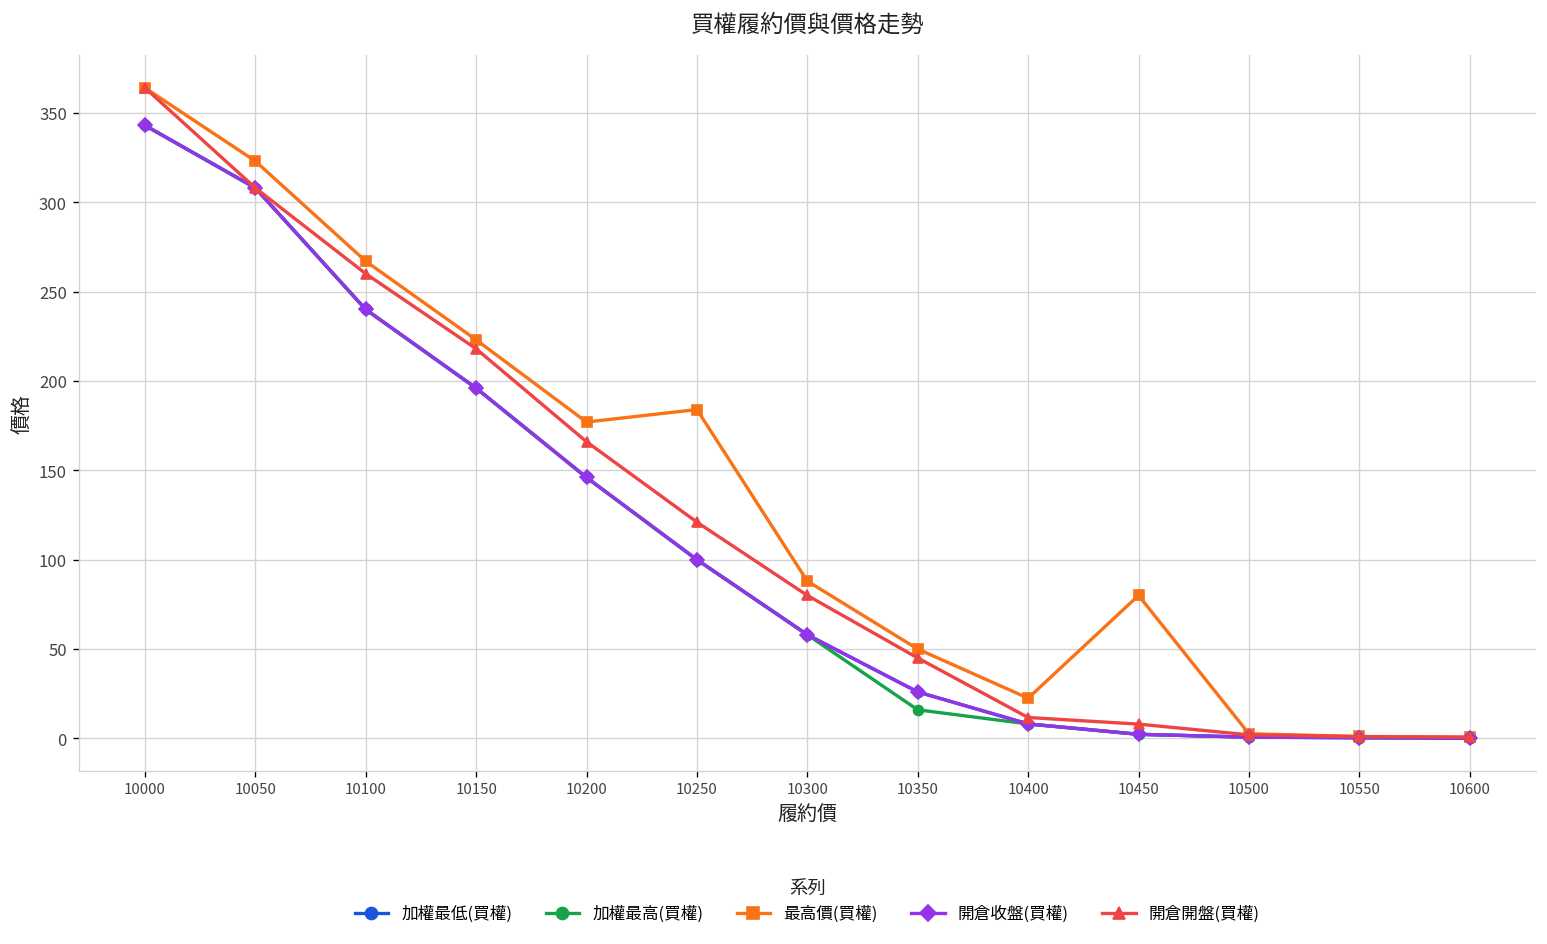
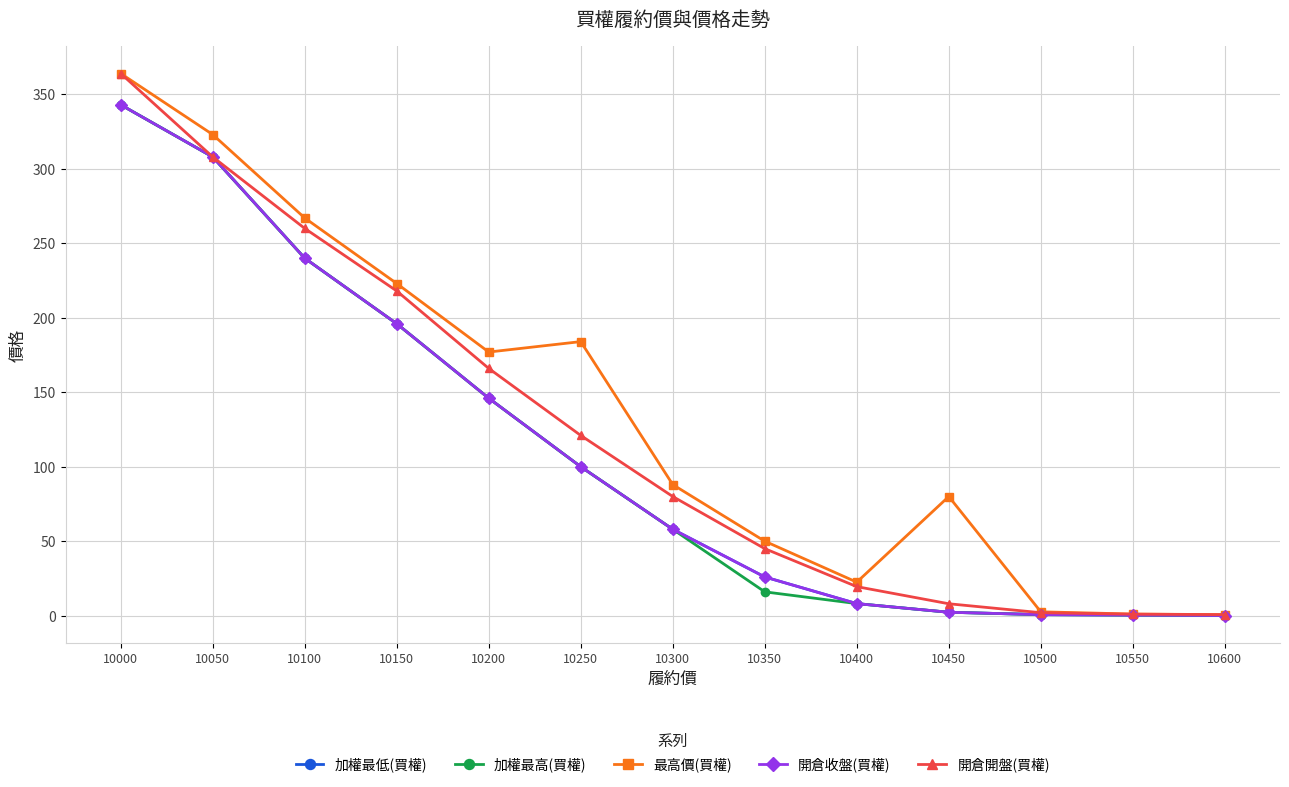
開倉開盤(買權), 10400: 12 -> 20
